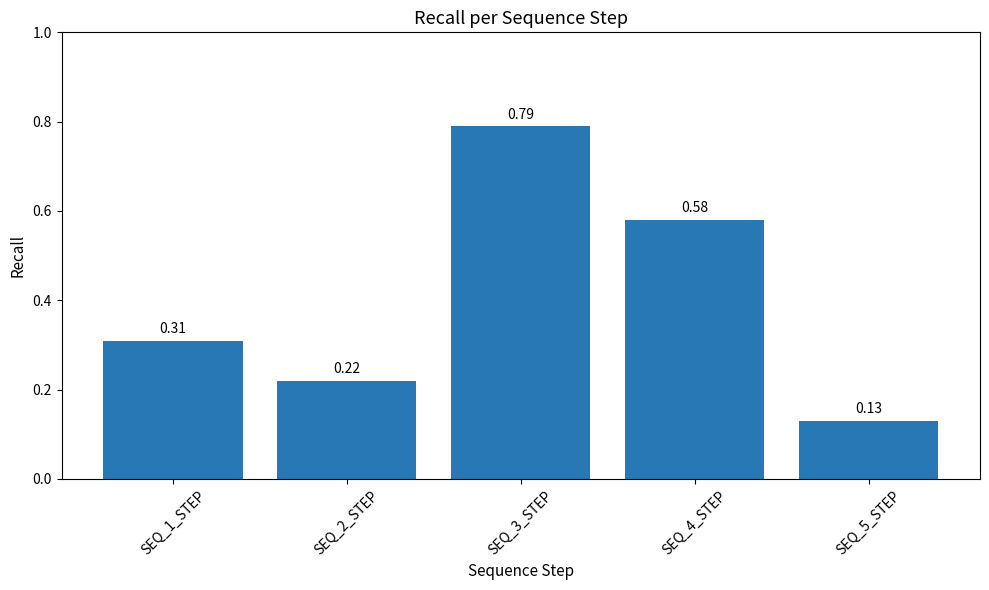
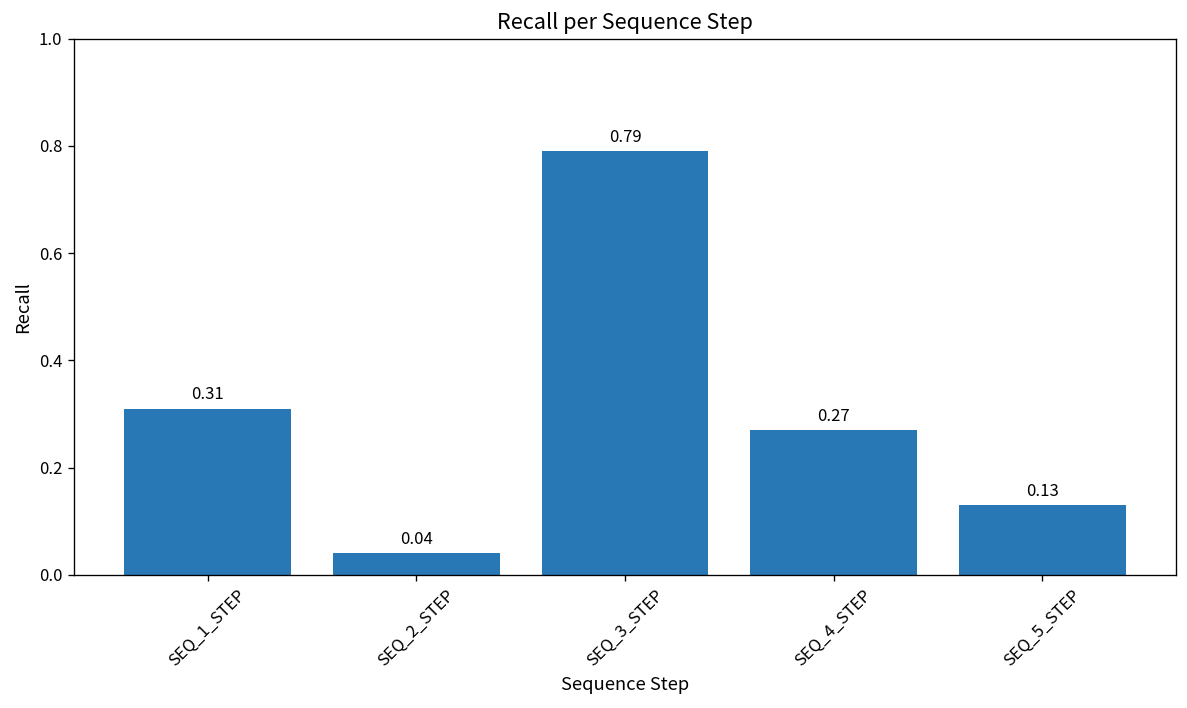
SEQ_2_STEP: 0.22 -> 0.04
SEQ_4_STEP: 0.58 -> 0.27
